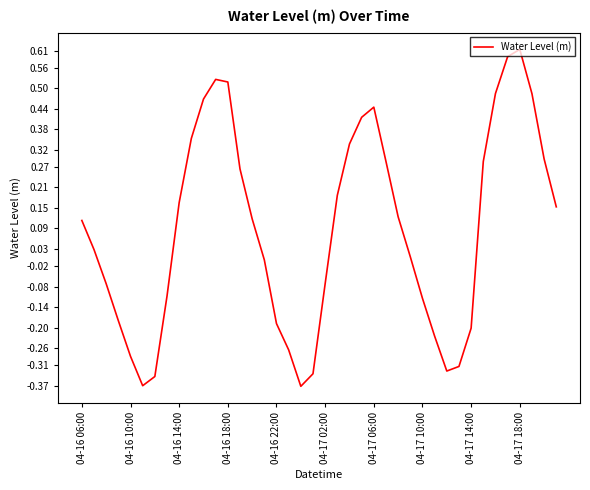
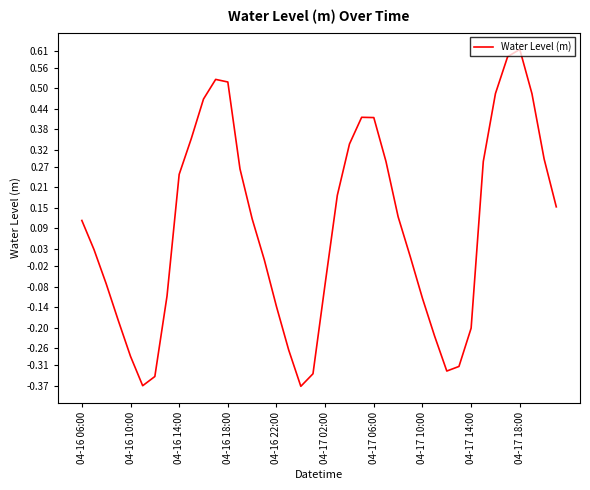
04-16 14:00: 0.17 -> 0.25
04-16 22:00: -0.19 -> -0.14
04-17 06:00: 0.44 -> 0.41
